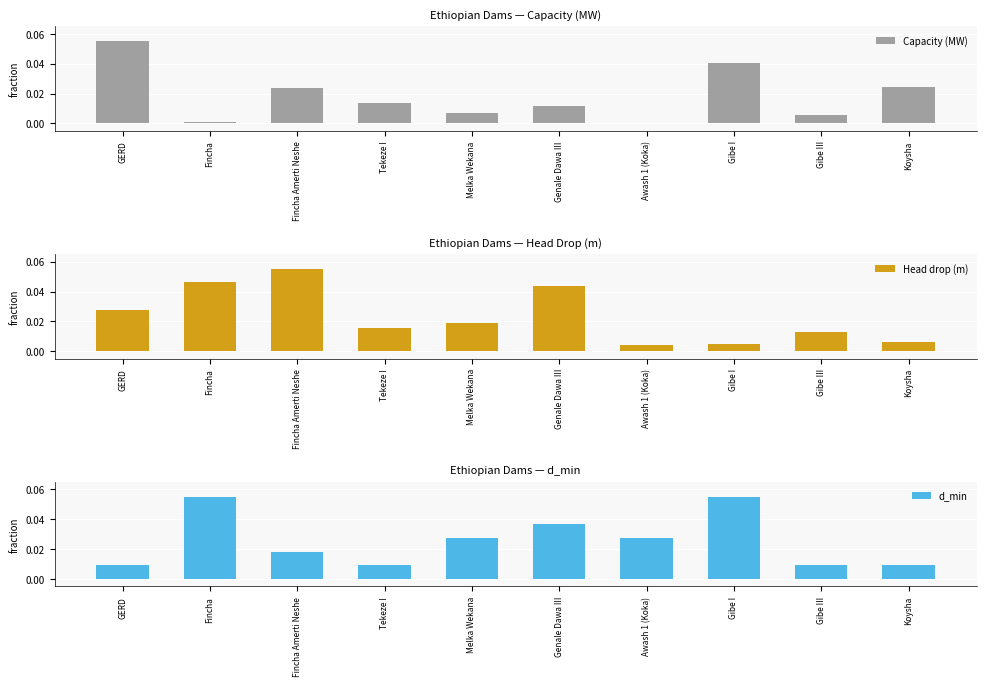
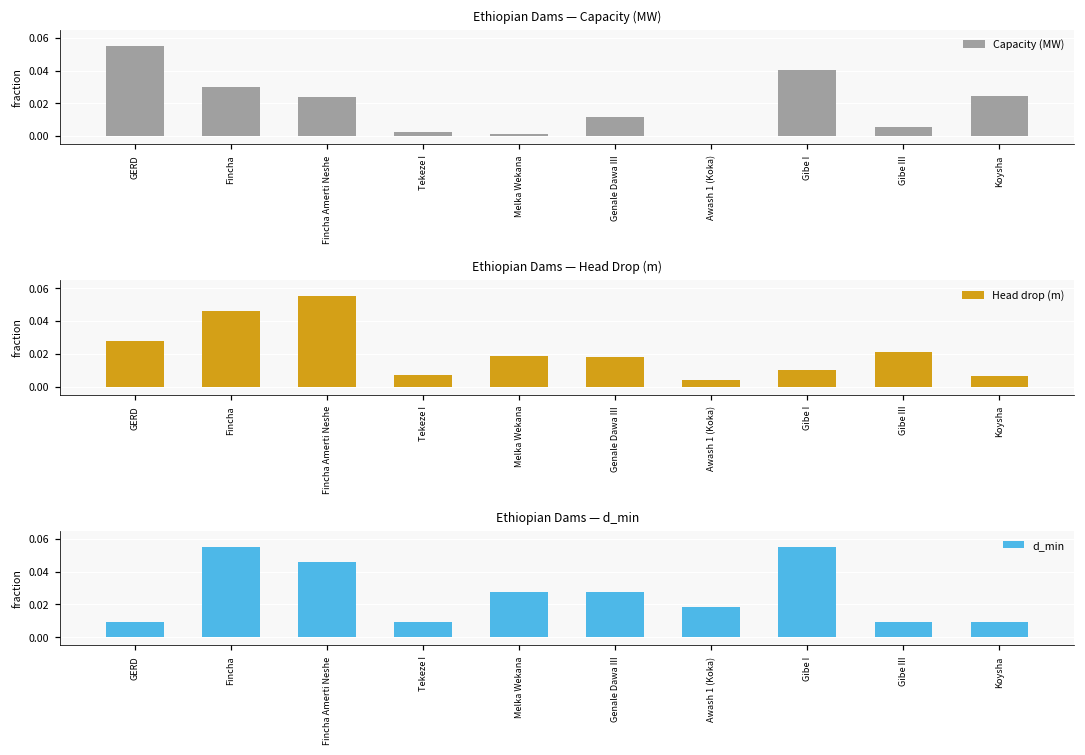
Ethiopian Dams — Capacity (MW), Fincha: 0.001 -> 0.030
Ethiopian Dams — Capacity (MW), Tekeze I: 0.014 -> 0.003
Ethiopian Dams — Capacity (MW), Melka Wekana: 0.007 -> 0.001
Ethiopian Dams — Head Drop (m), Tekeze I: 0.015 -> 0.007
Ethiopian Dams — Head Drop (m), Genale Dawa III: 0.044 -> 0.018
Ethiopian Dams — Head Drop (m), Gibe I: 0.005 -> 0.010
Ethiopian Dams — Head Drop (m), Gibe III: 0.013 -> 0.021
Ethiopian Dams — d_min, Fincha Amerti Neshe: 0.018 -> 0.046
Ethiopian Dams — d_min, Genale Dawa III: 0.037 -> 0.028
Ethiopian Dams — d_min, Awash 1 (Koka): 0.028 -> 0.018
